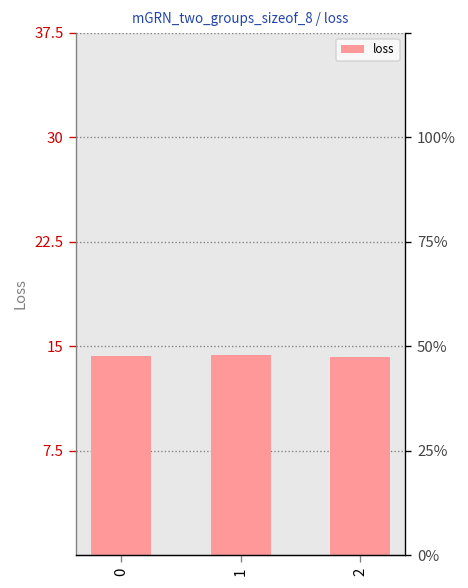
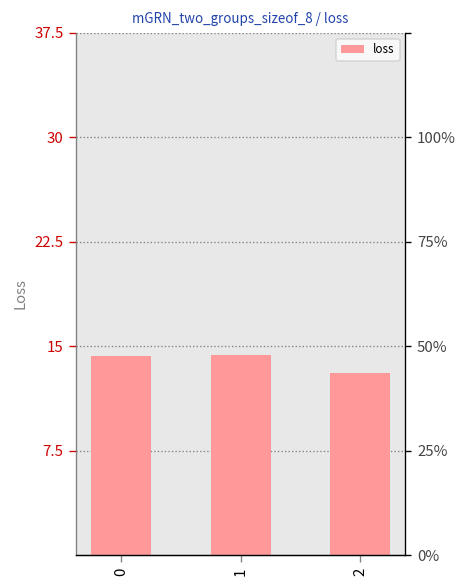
2: 14.2 -> 13.1
